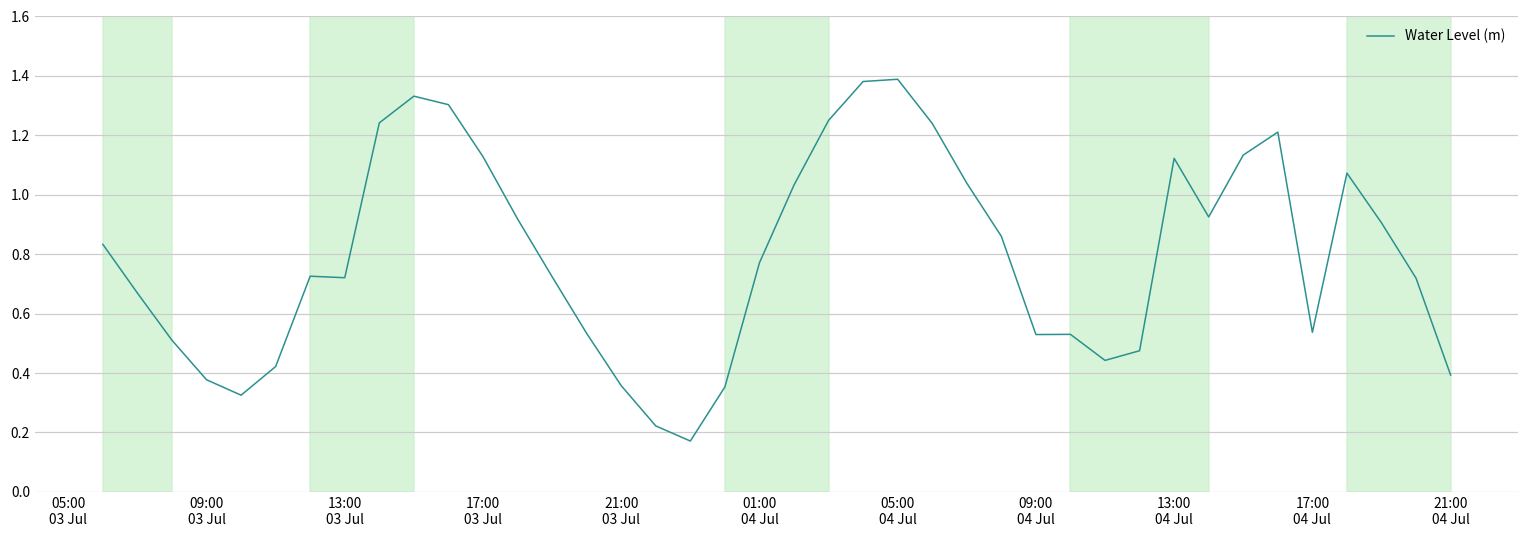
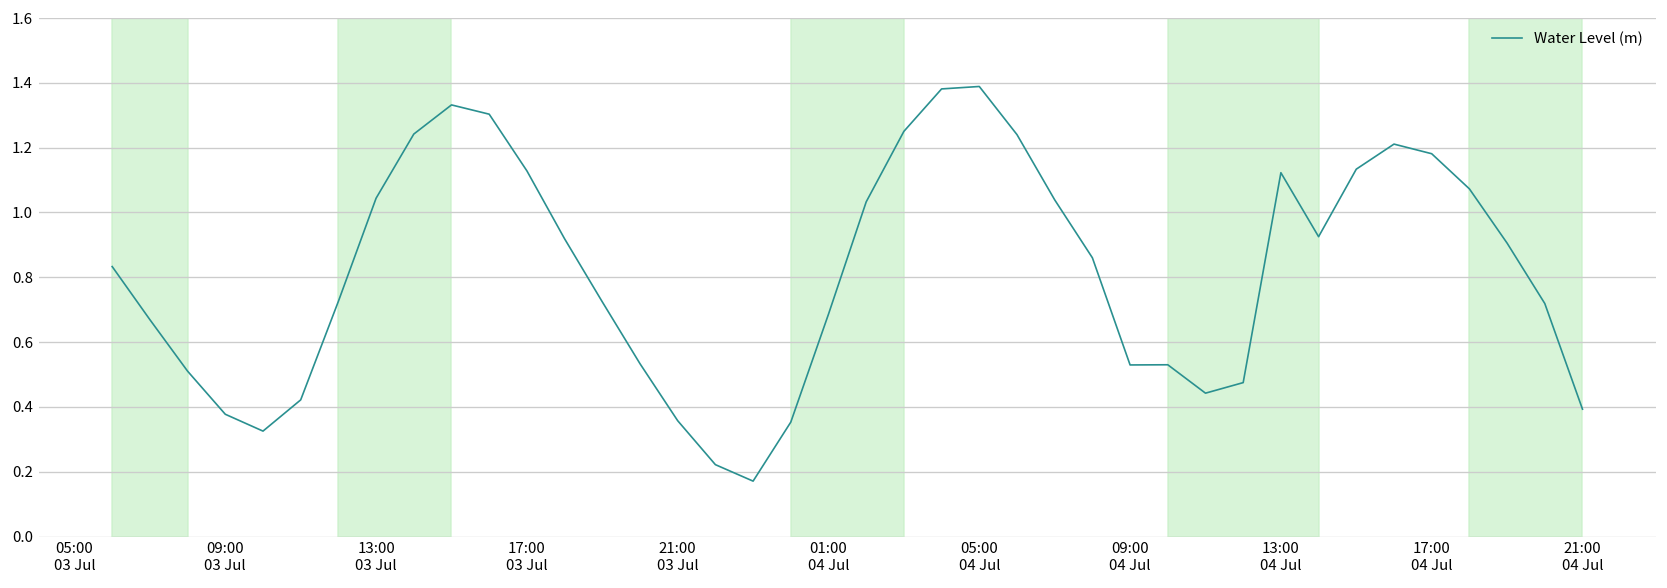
13:00 03 Jul: 0.72 -> 1.04
01:00 04 Jul: 0.77 -> 0.69
17:00 04 Jul: 0.54 -> 1.18
